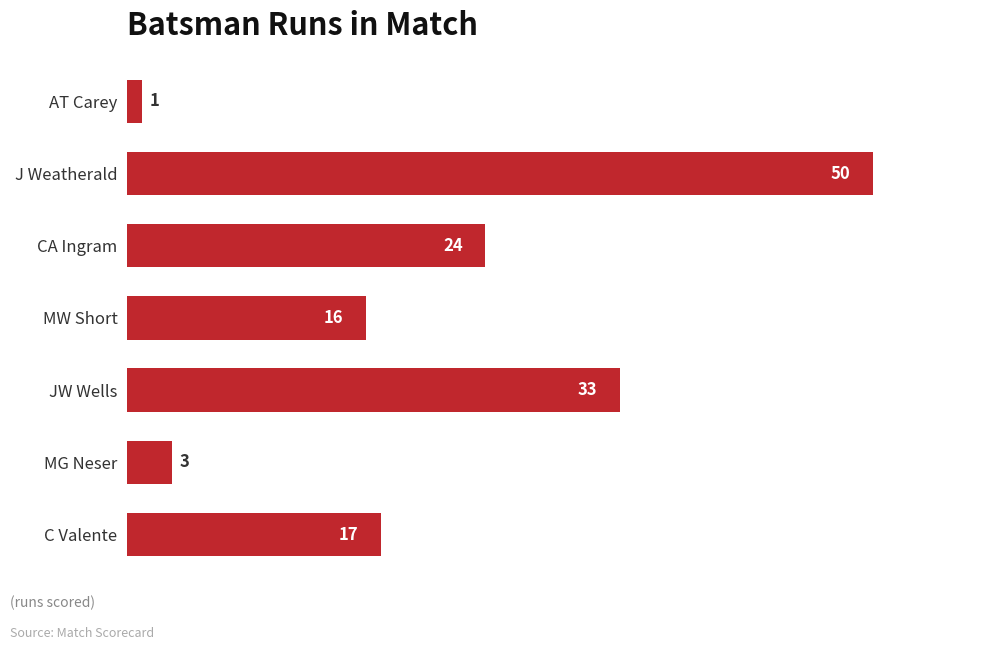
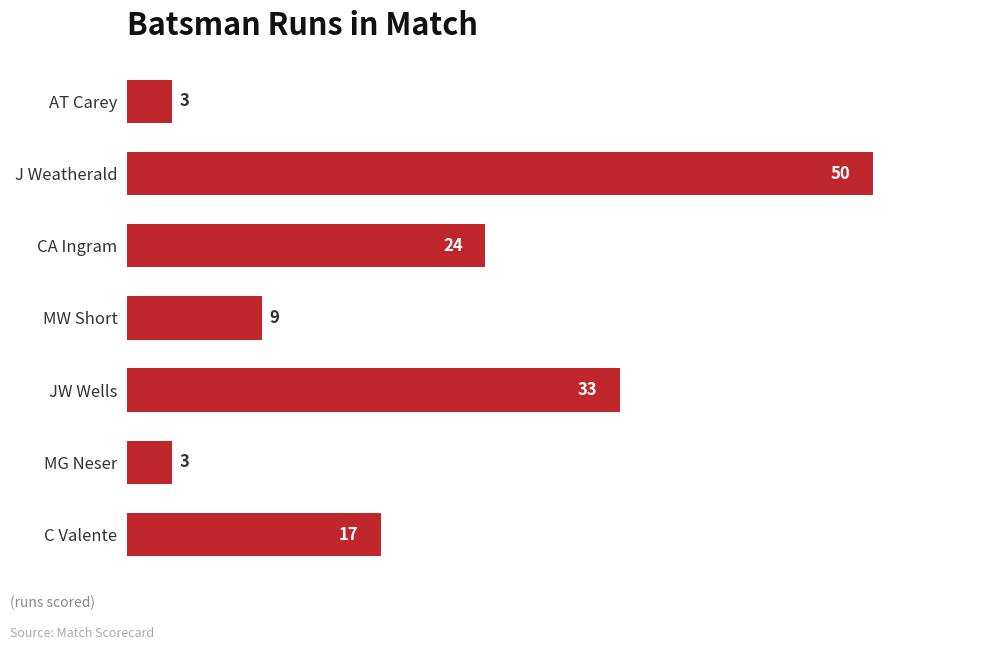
AT Carey: 1 -> 3
MW Short: 16 -> 9
